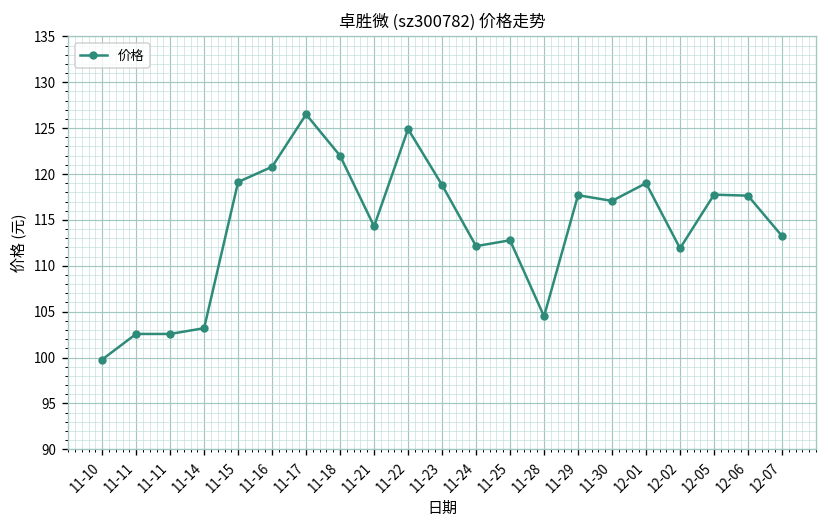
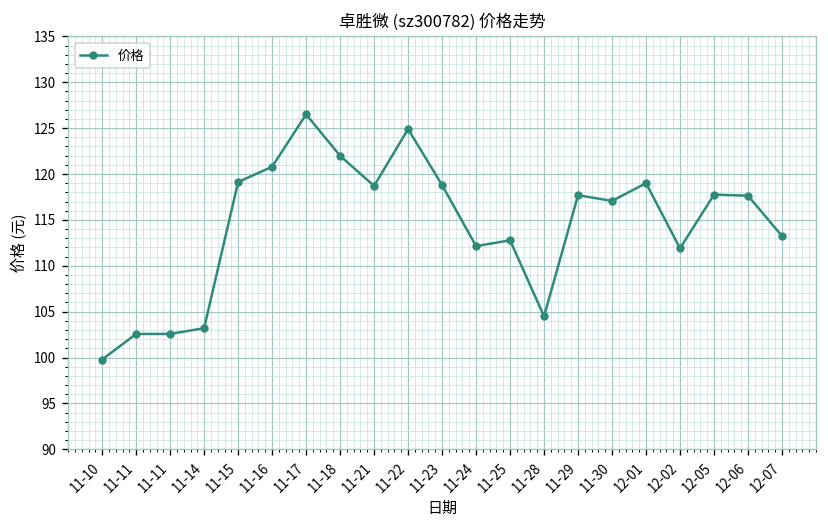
11-21: 114 -> 119
